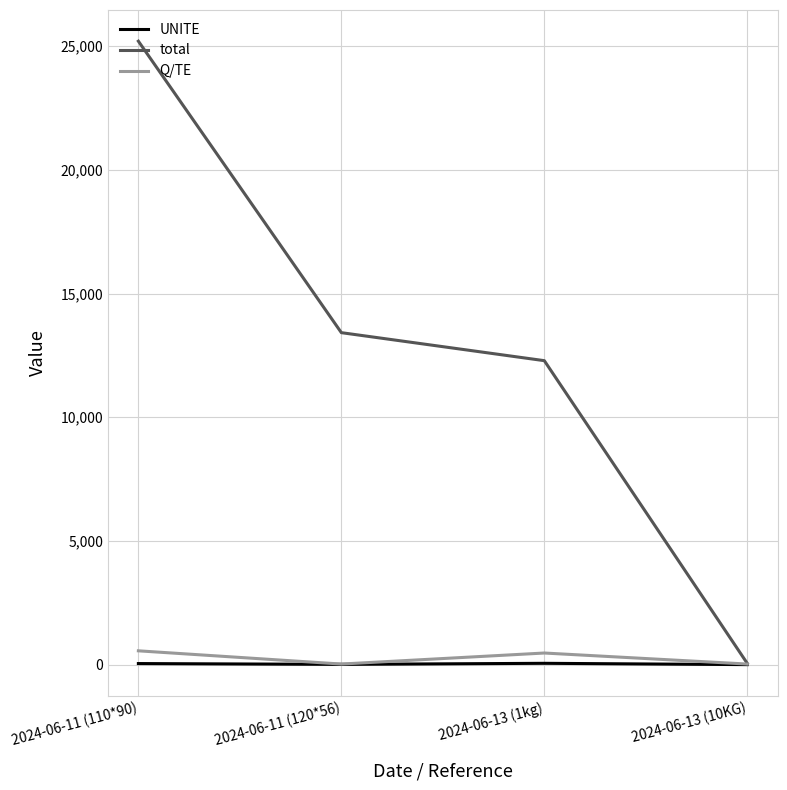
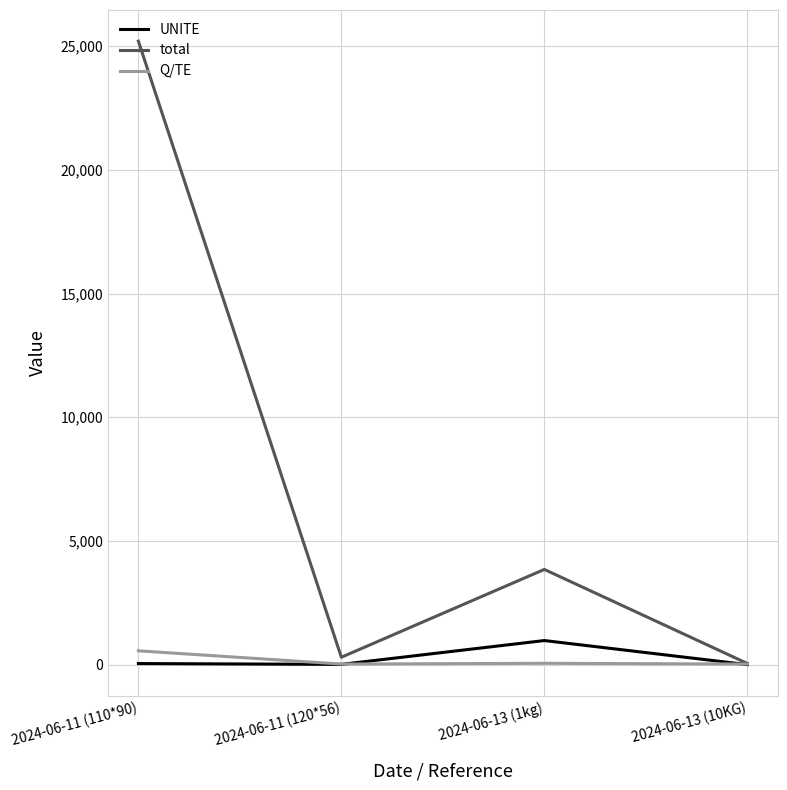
total, 2024-06-11 (120*56): 13,400 -> 300
UNITE, 2024-06-13 (1kg): 100 -> 1,000
total, 2024-06-13 (1kg): 12,300 -> 3,900
Q/TE, 2024-06-13 (1kg): 500 -> 100
